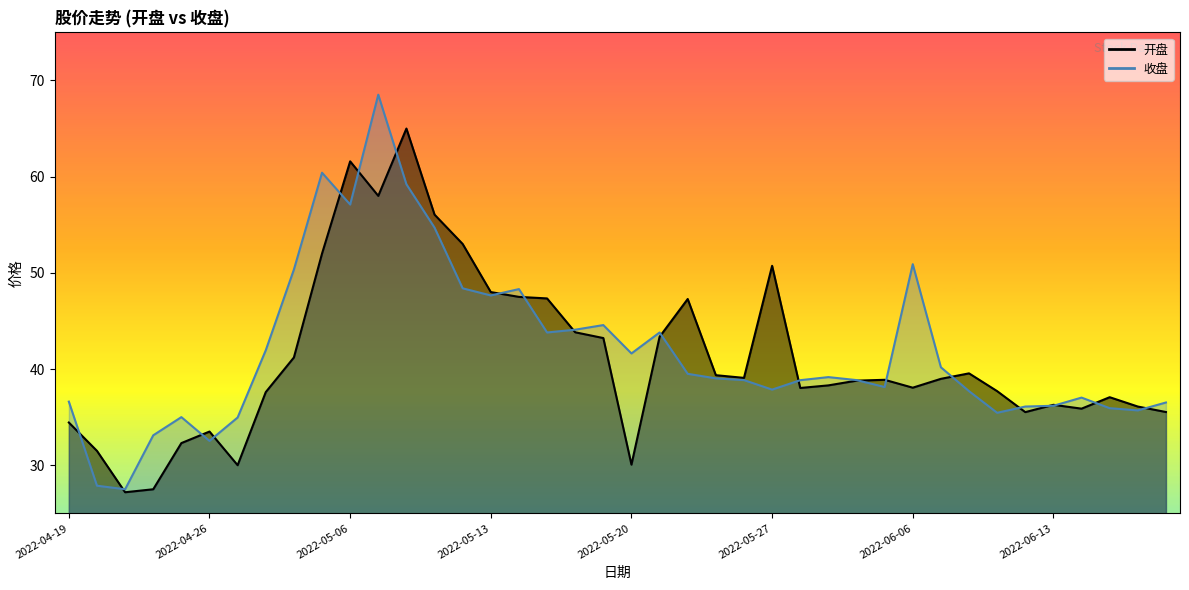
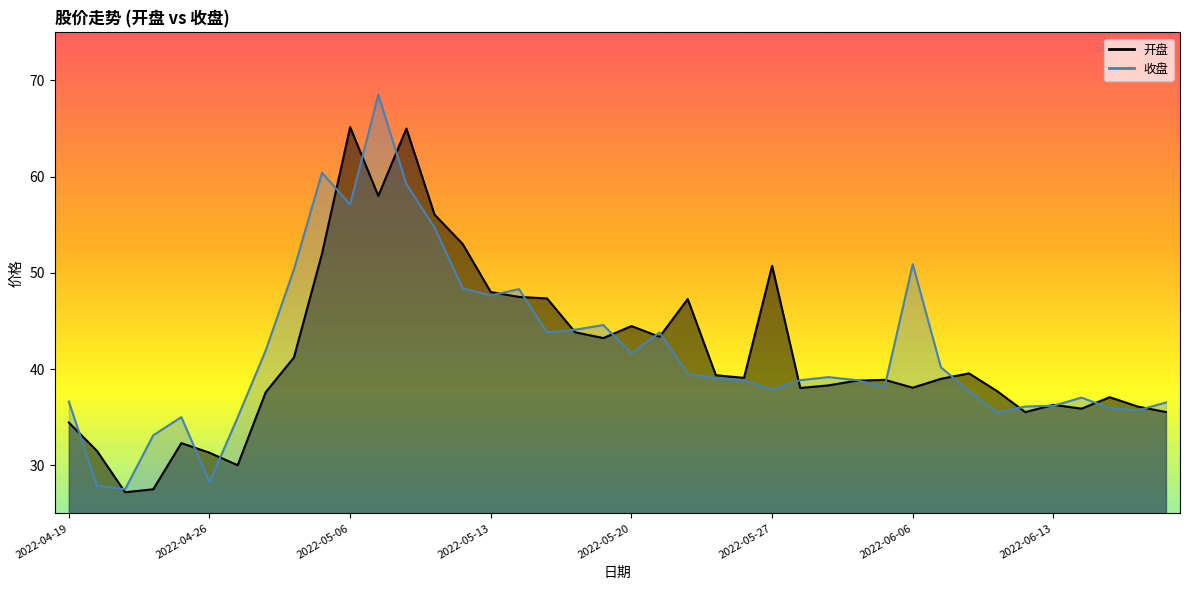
开盘, 2022-04-26: 34 -> 31
收盘, 2022-04-26: 33 -> 28
开盘, 2022-05-06: 62 -> 65
开盘, 2022-05-20: 30 -> 44
